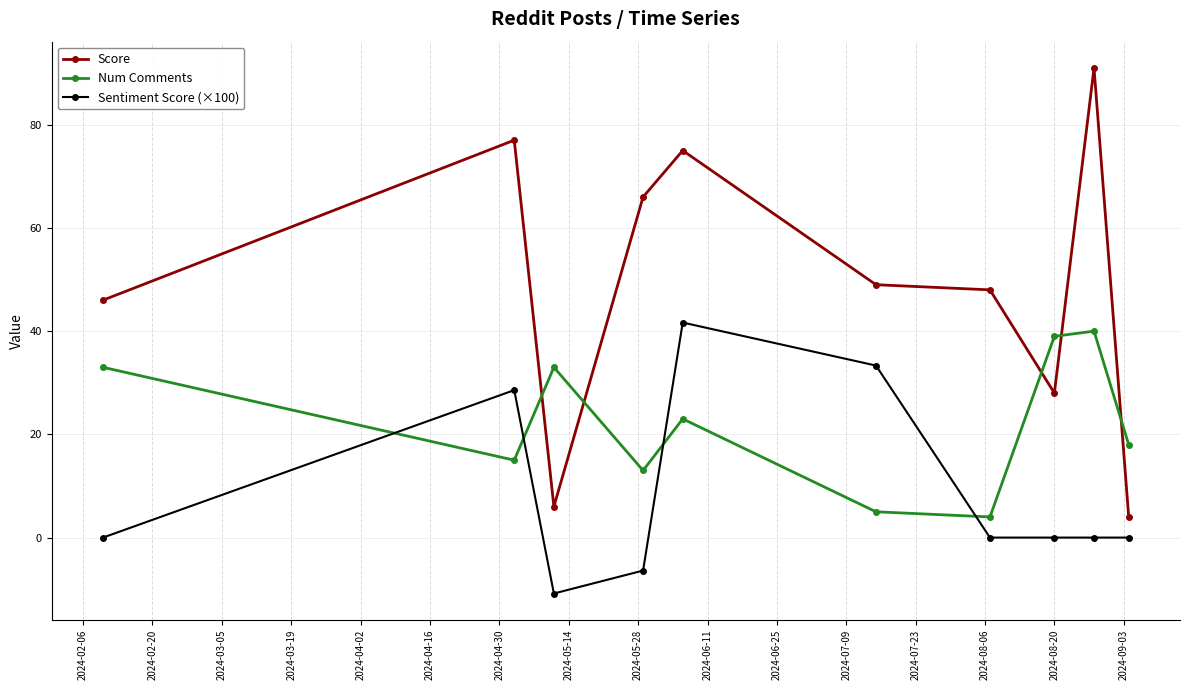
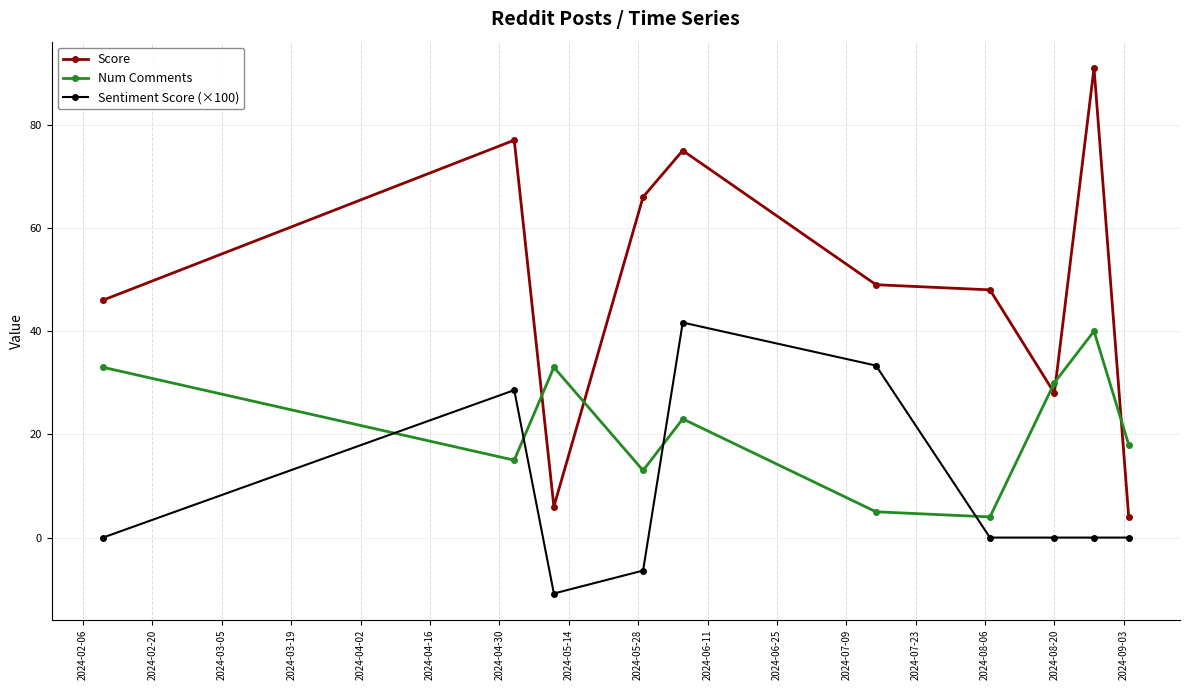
Num Comments, 2024-08-20: 39 -> 30
